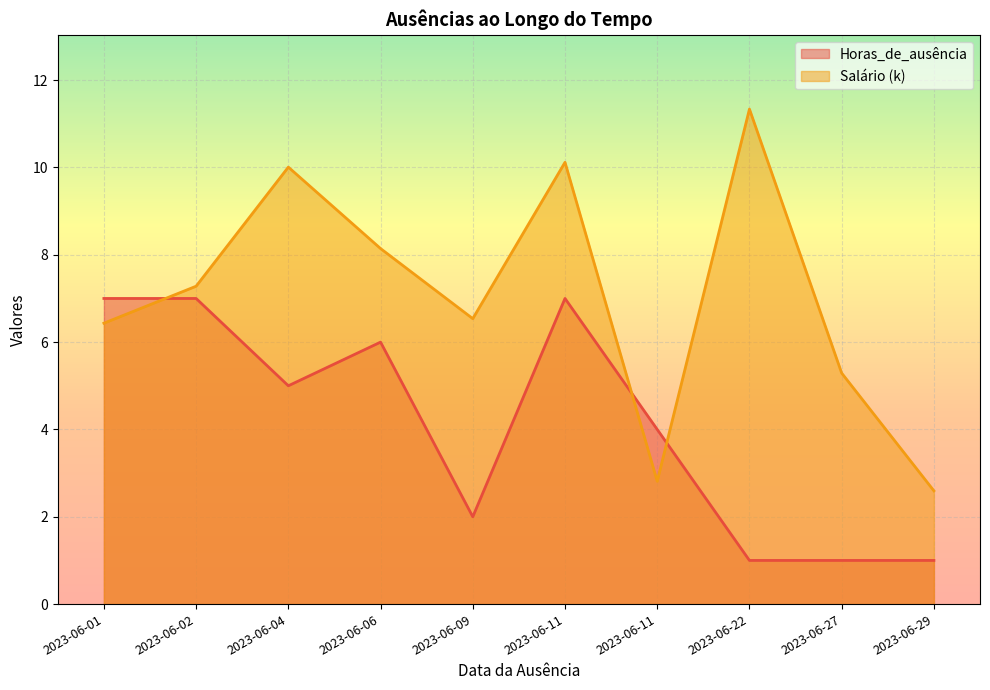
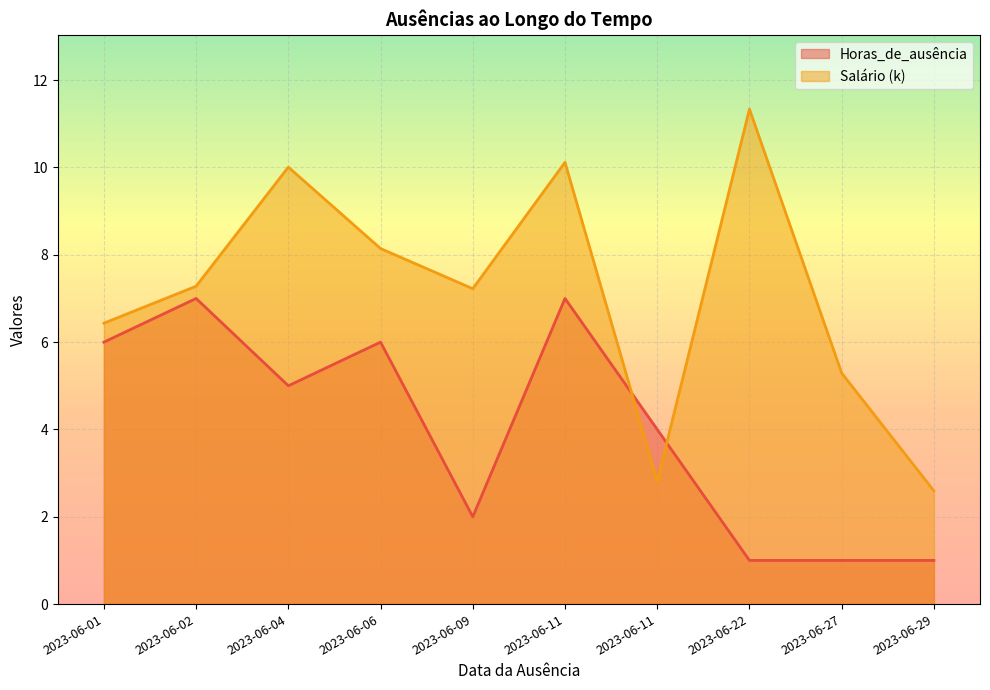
Horas_de_ausência, 2023-06-01: 7 -> 6
Salário (k), 2023-06-09: 6.5 -> 7.2
